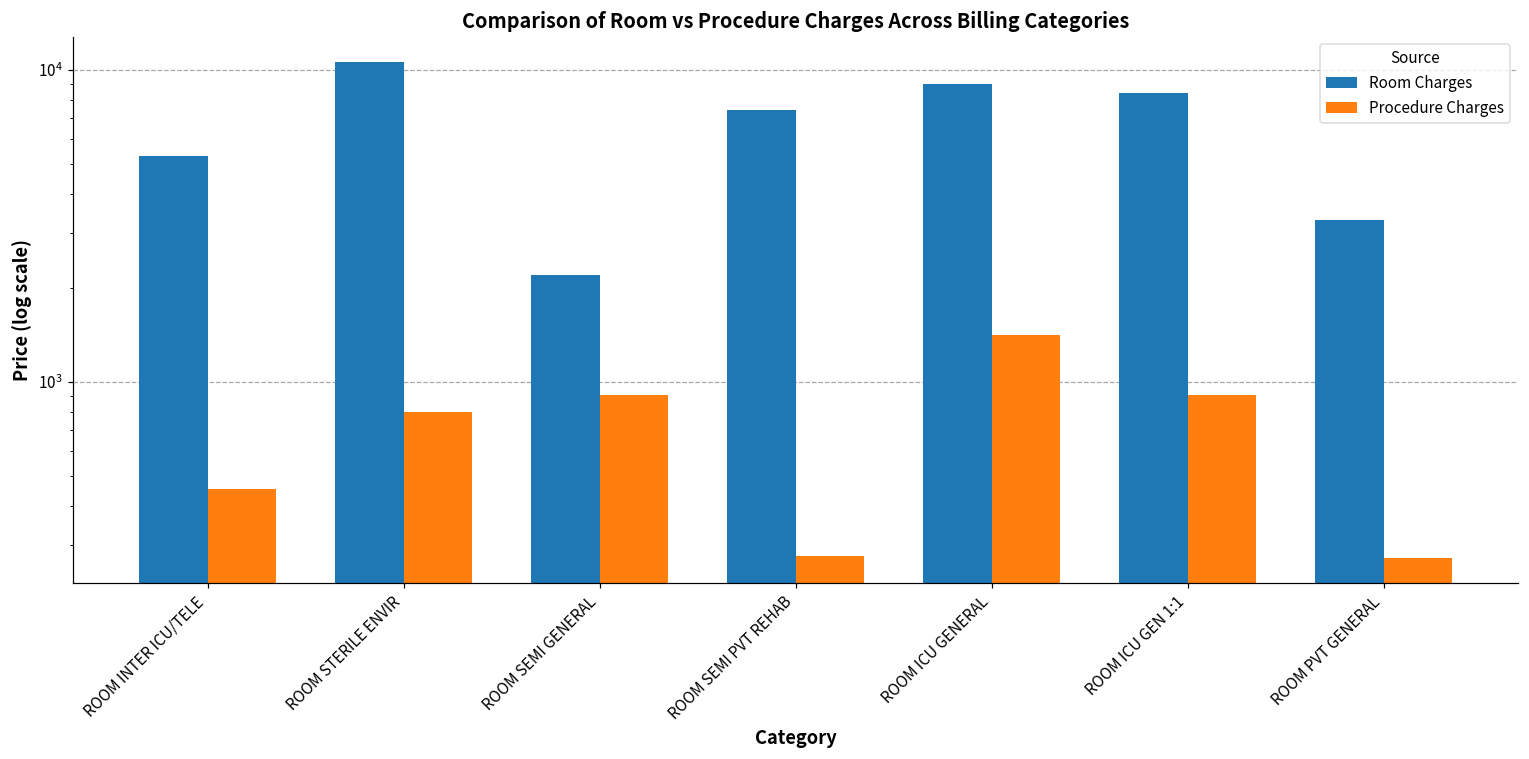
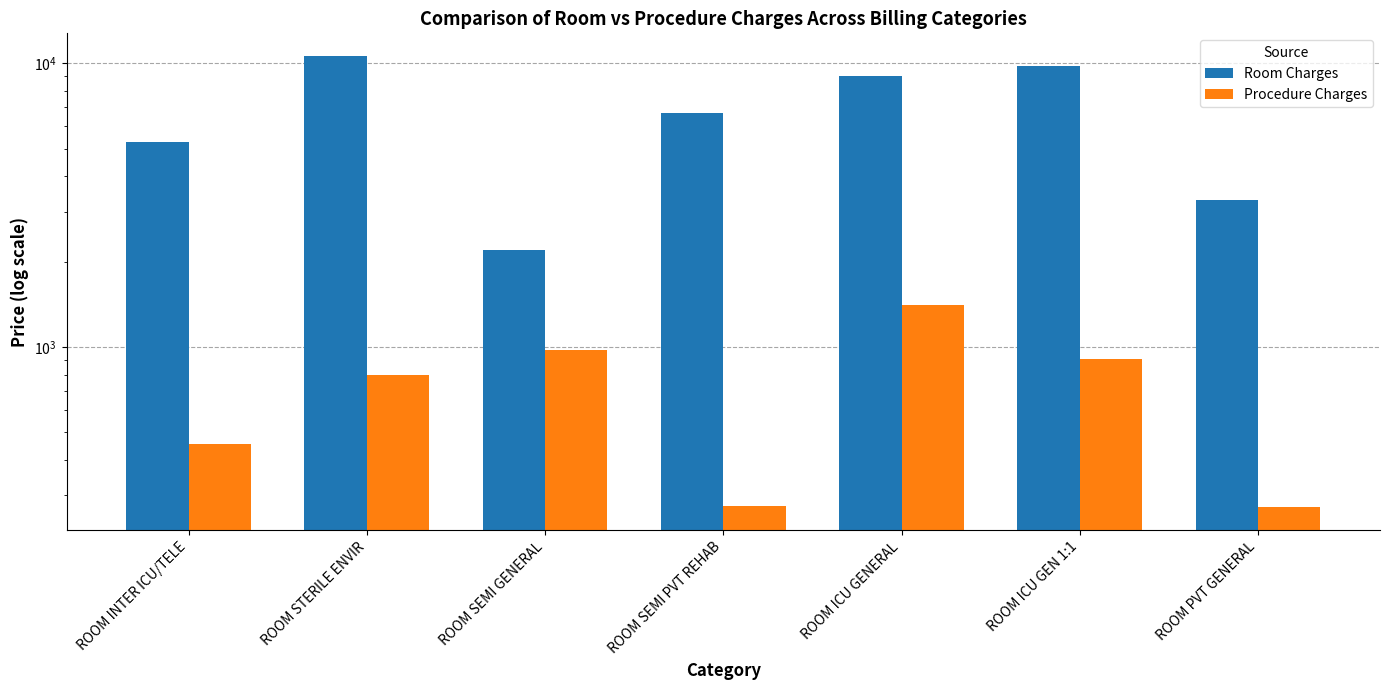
Procedure Charges, ROOM SEMI GENERAL: 910 -> 970
Room Charges, ROOM SEMI PVT REHAB: 7400 -> 6700
Room Charges, ROOM ICU GEN 1:1: 8400 -> 9800
